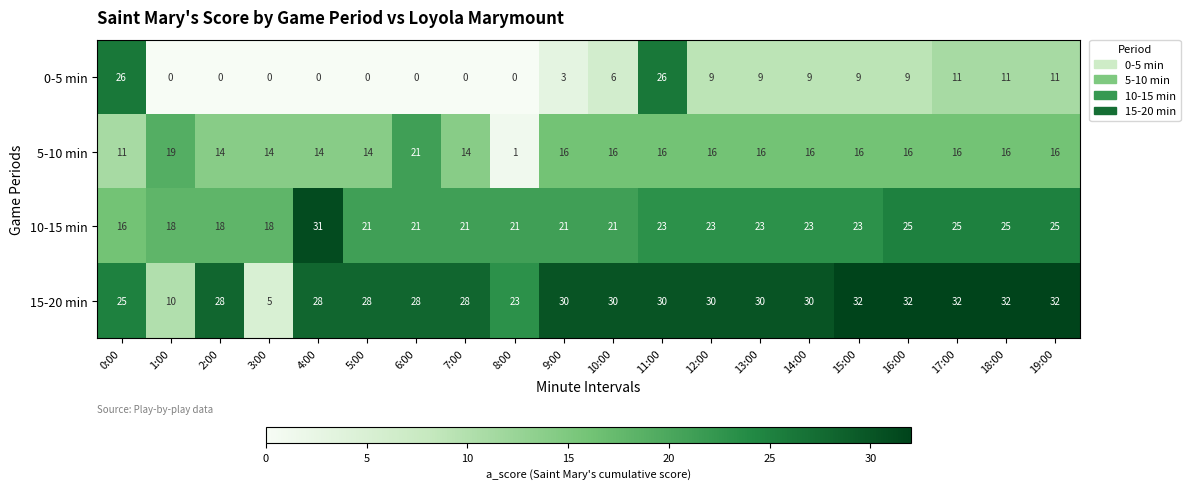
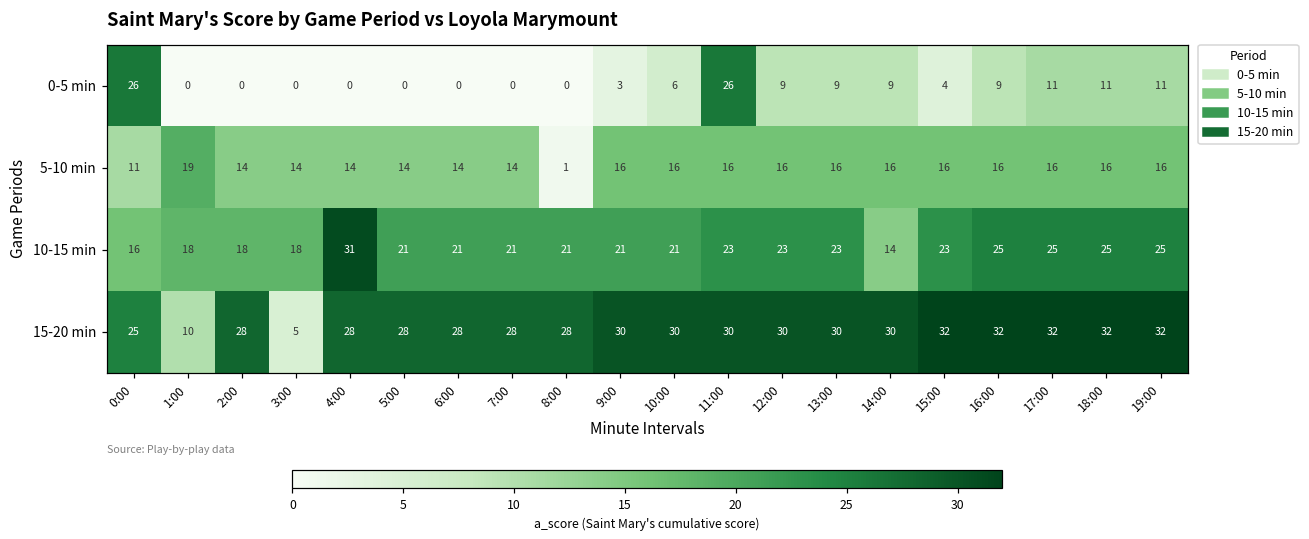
0-5 min, 15:00: 9 -> 4
5-10 min, 6:00: 21 -> 14
10-15 min, 14:00: 23 -> 14
15-20 min, 8:00: 23 -> 28
